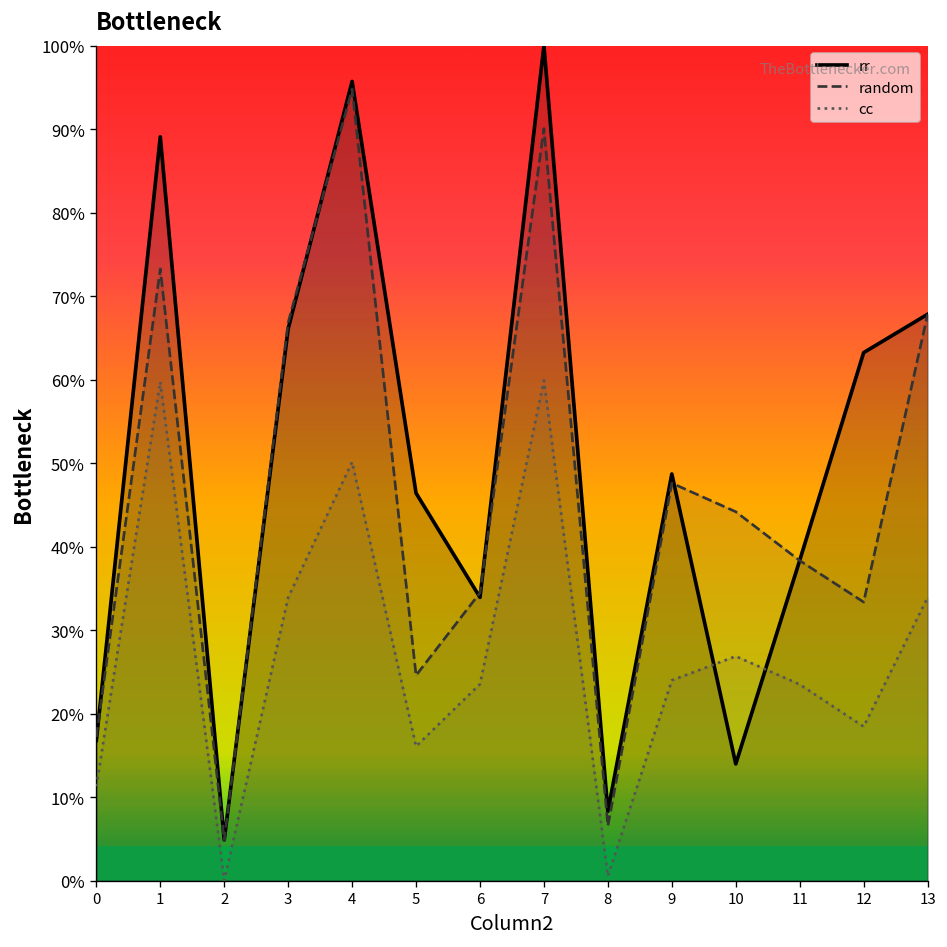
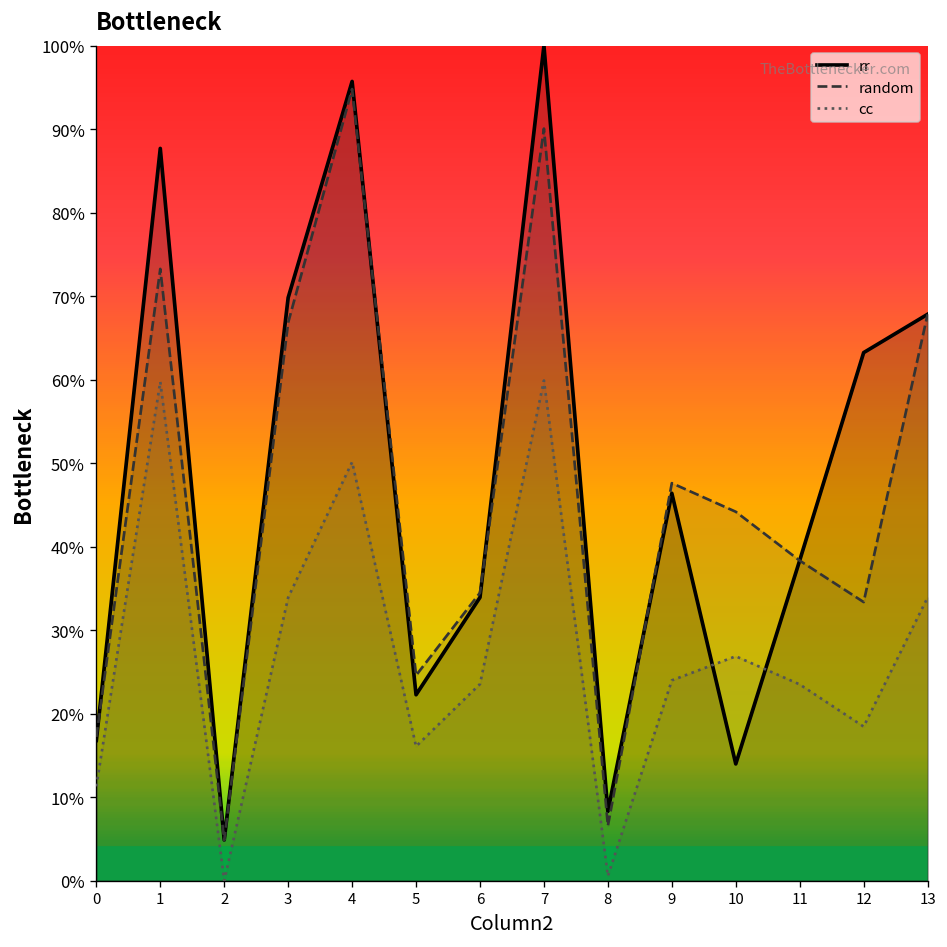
rr, 1: 89% -> 88%
rr, 3: 66% -> 70%
rr, 5: 46% -> 22%
rr, 9: 49% -> 46%
